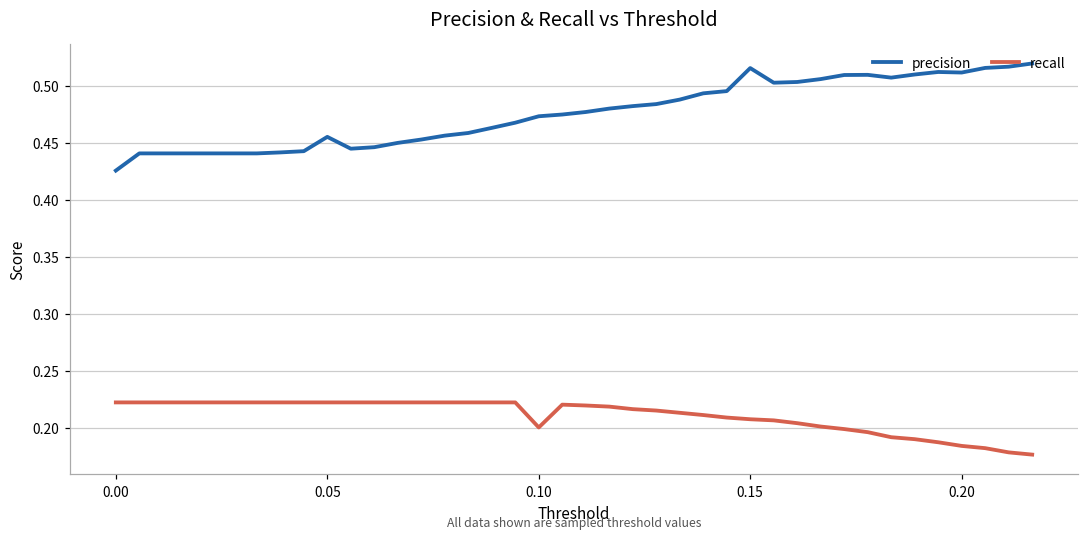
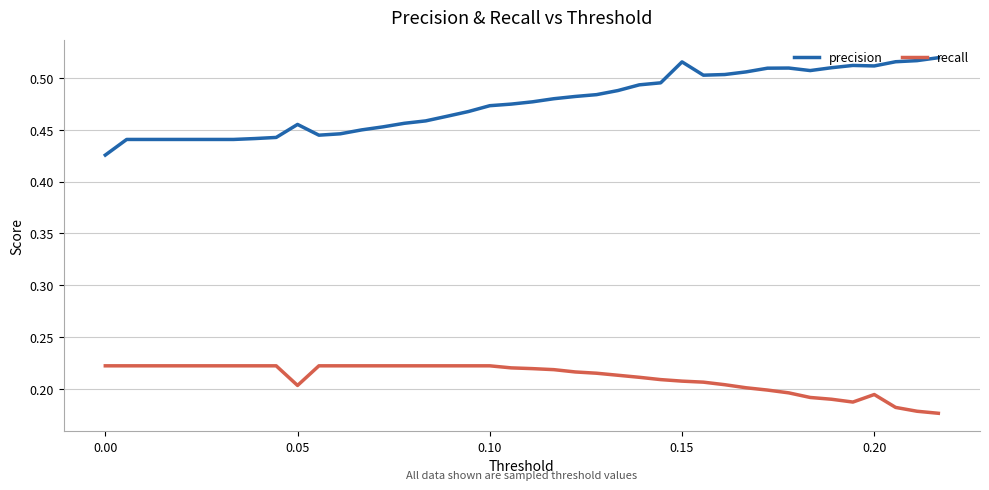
recall, 0.05: 0.222 -> 0.203
recall, 0.10: 0.200 -> 0.222
recall, 0.20: 0.184 -> 0.195
